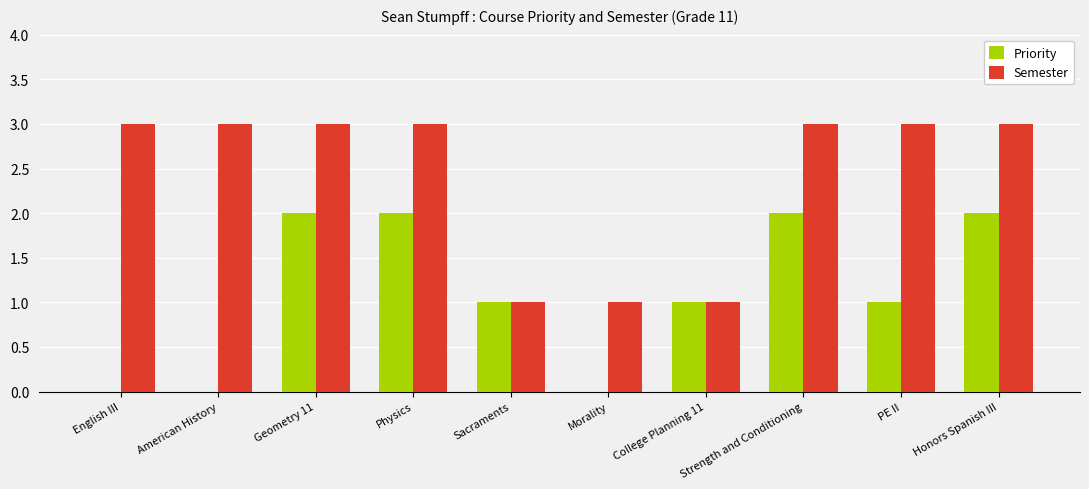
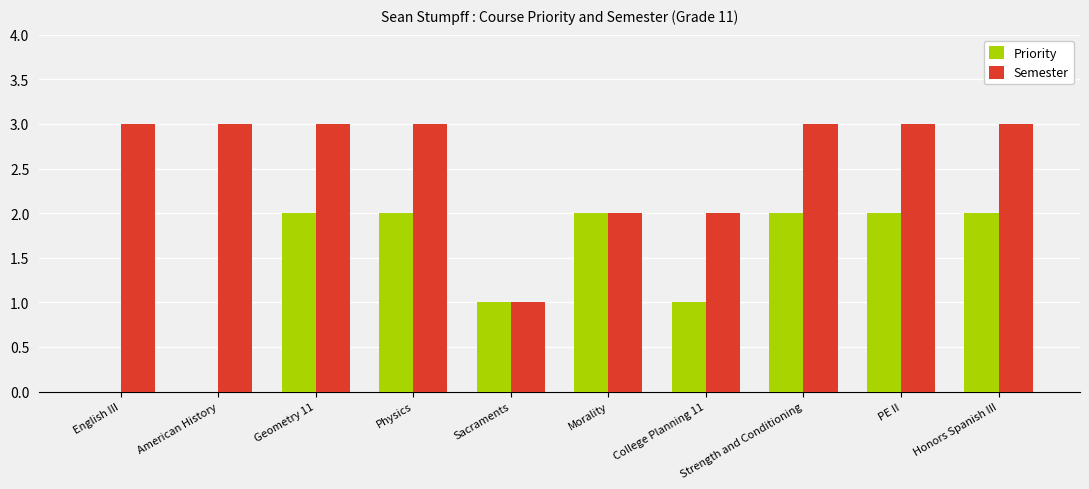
Priority, Morality: 0 -> 2
Semester, Morality: 1 -> 2
Semester, College Planning 11: 1 -> 2
Priority, PE II: 1 -> 2
